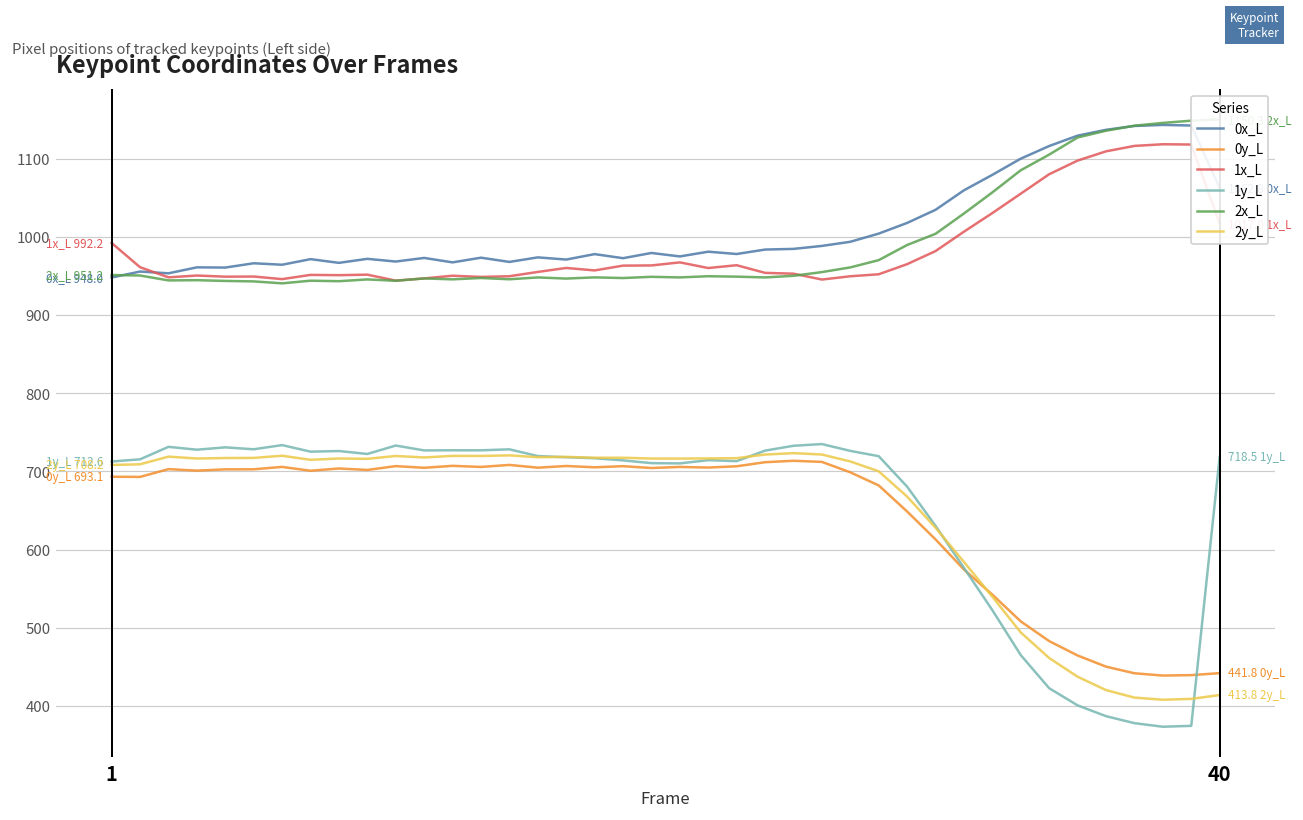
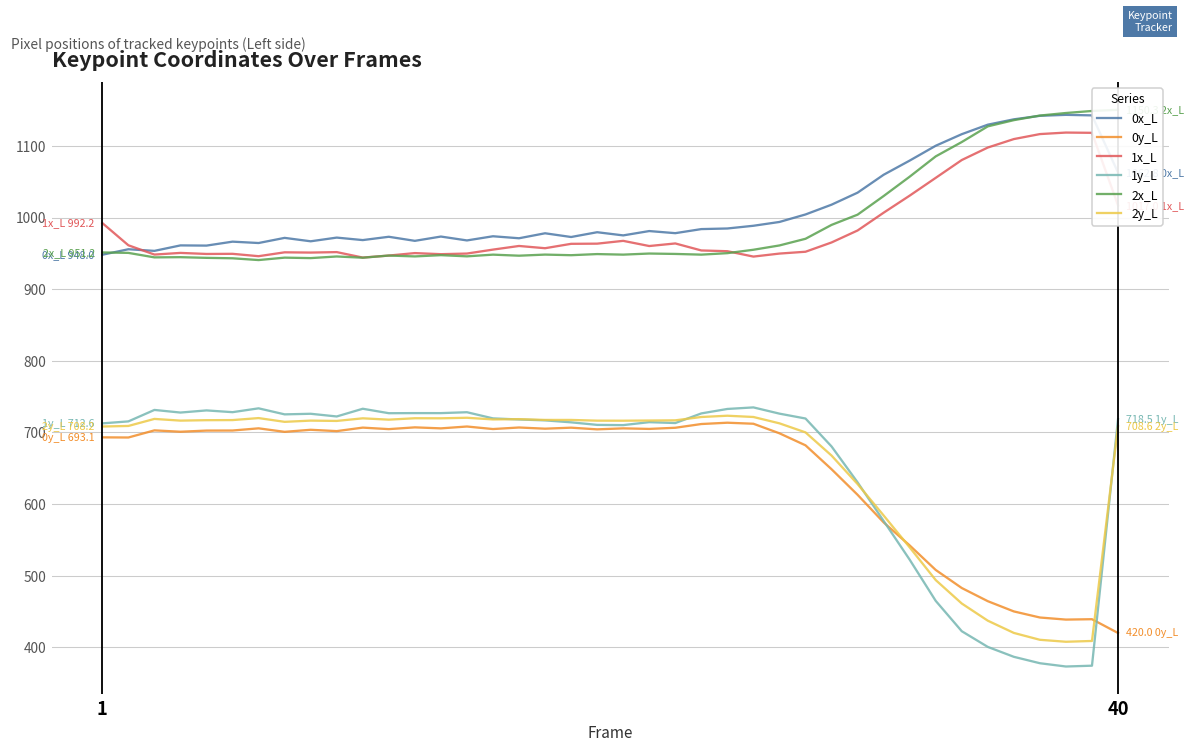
0y_L, 40: 441.8 -> 420.0
2y_L, 40: 413.8 -> 708.6
